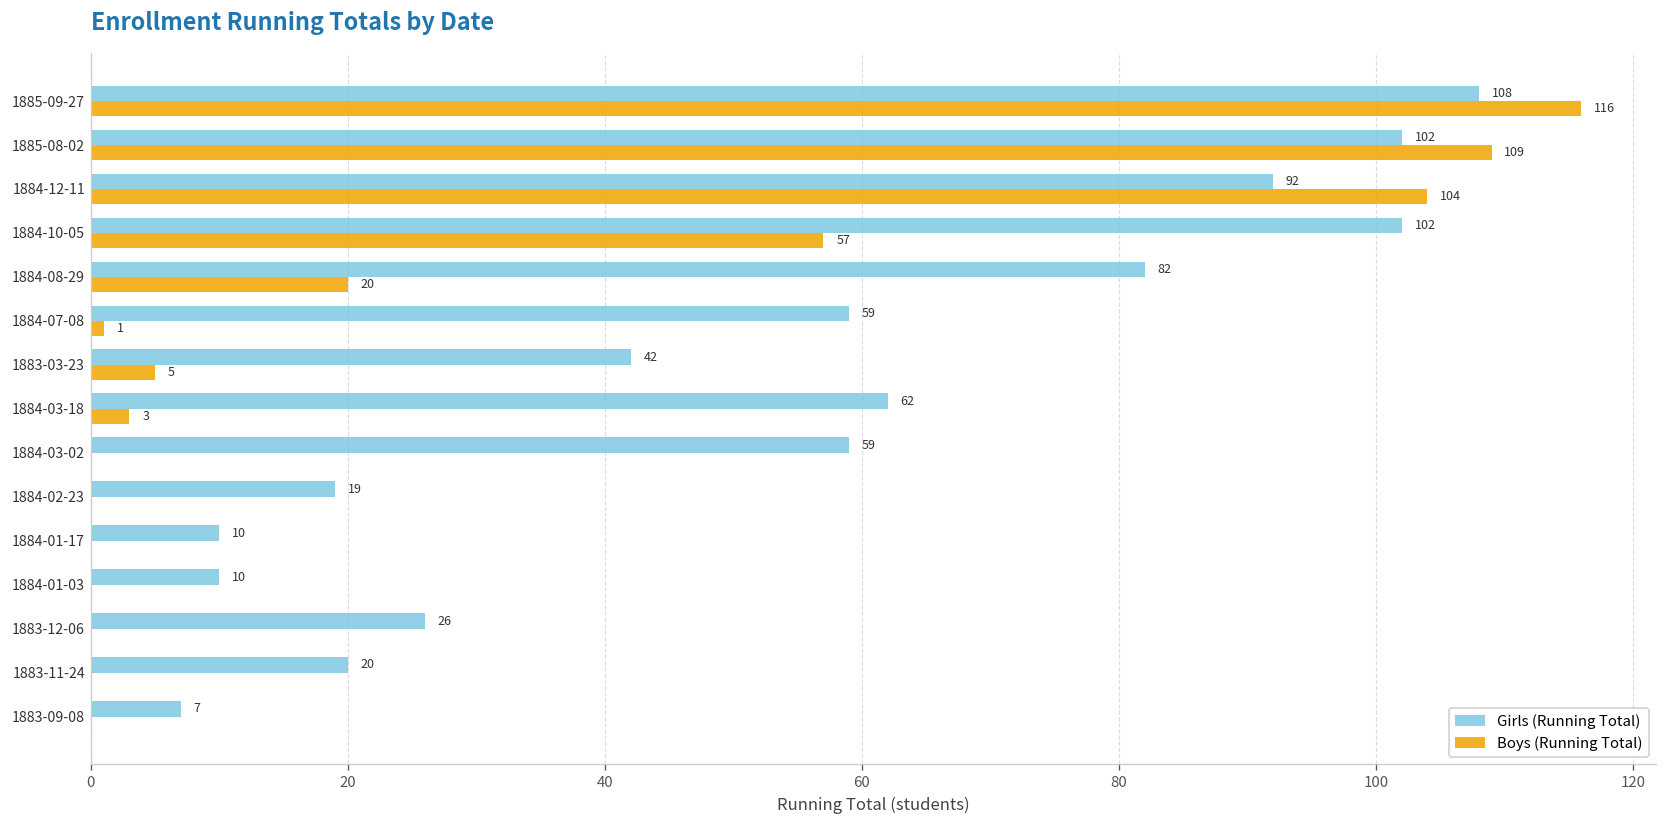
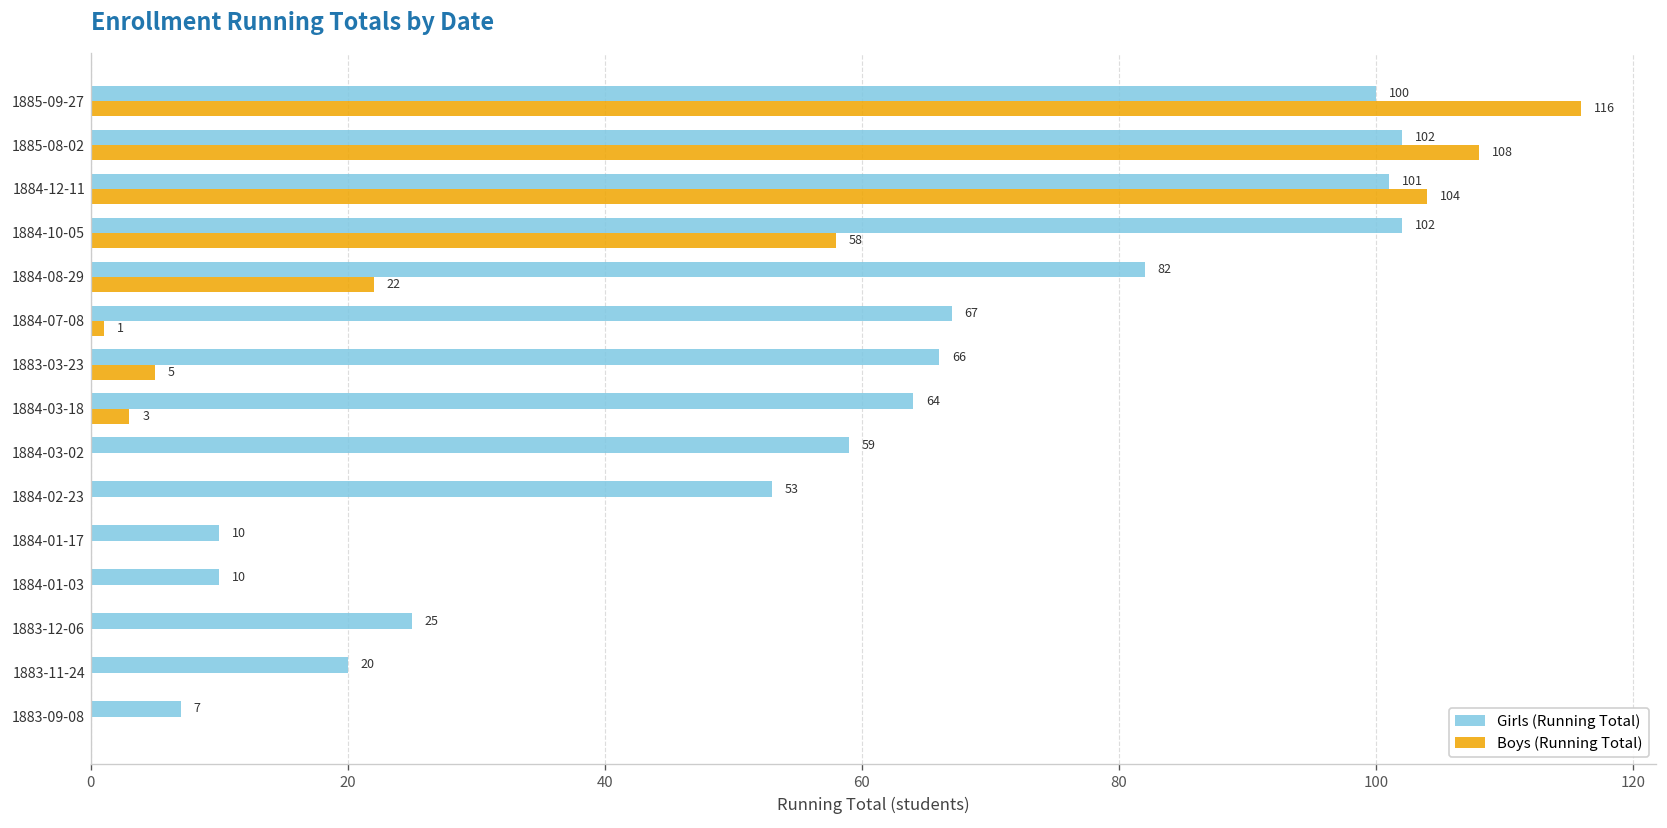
Girls (Running Total), 1885-09-27: 108 -> 100
Boys (Running Total), 1885-08-02: 109 -> 108
Girls (Running Total), 1884-12-11: 92 -> 101
Boys (Running Total), 1884-10-05: 57 -> 58
Boys (Running Total), 1884-08-29: 20 -> 22
Girls (Running Total), 1884-07-08: 59 -> 67
Girls (Running Total), 1883-03-23: 42 -> 66
Girls (Running Total), 1884-03-18: 62 -> 64
Girls (Running Total), 1884-02-23: 19 -> 53
Girls (Running Total), 1883-12-06: 26 -> 25
